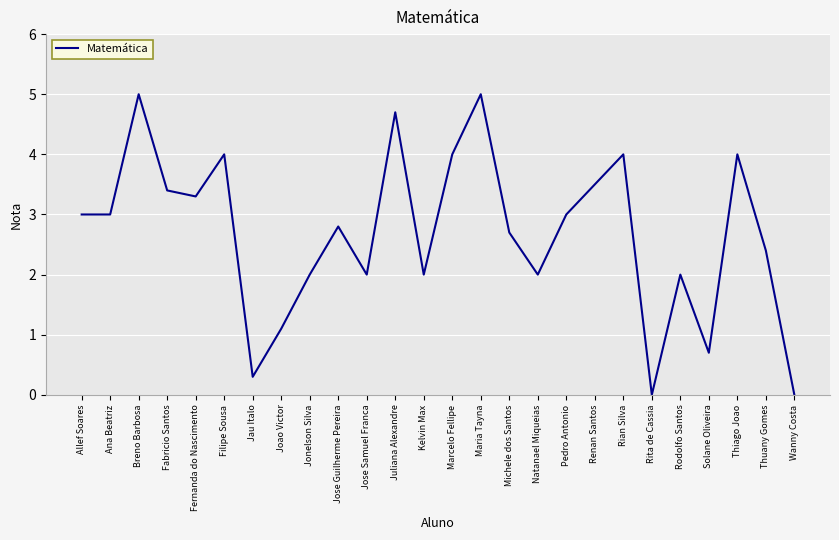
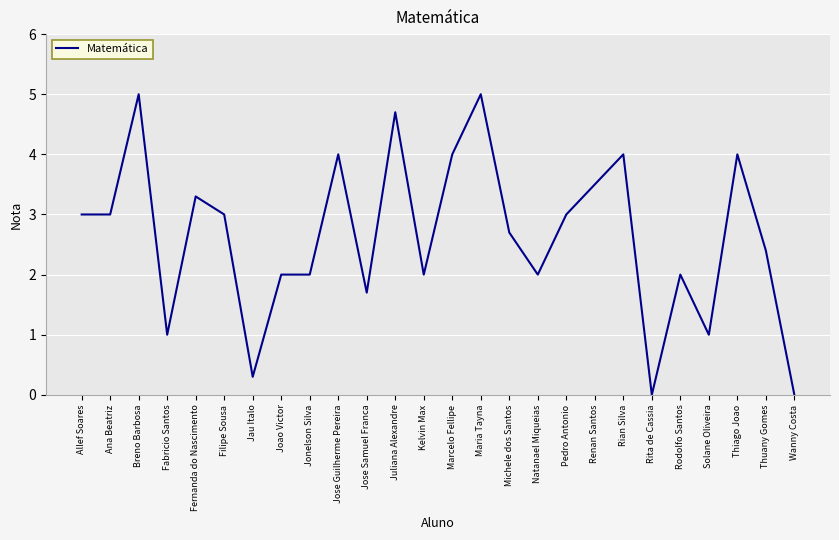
Fabricio Santos: 3.4 -> 1.0
Filipe Sousa: 4 -> 3
Joao Victor: 1.1 -> 2.0
Jose Guilherme Pereira: 2.8 -> 4.0
Jose Samuel Franca: 2.0 -> 1.7
Solane Oliveira: 0.7 -> 1.0
